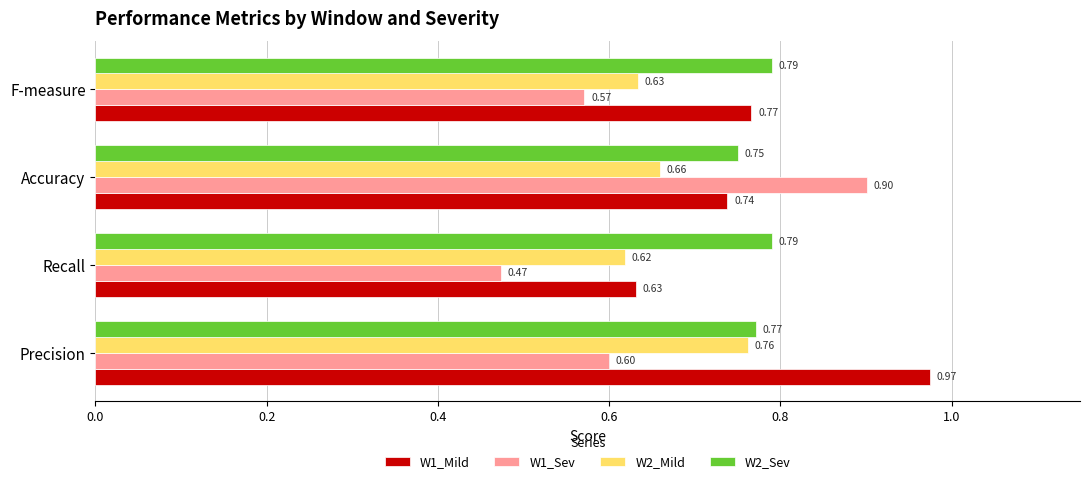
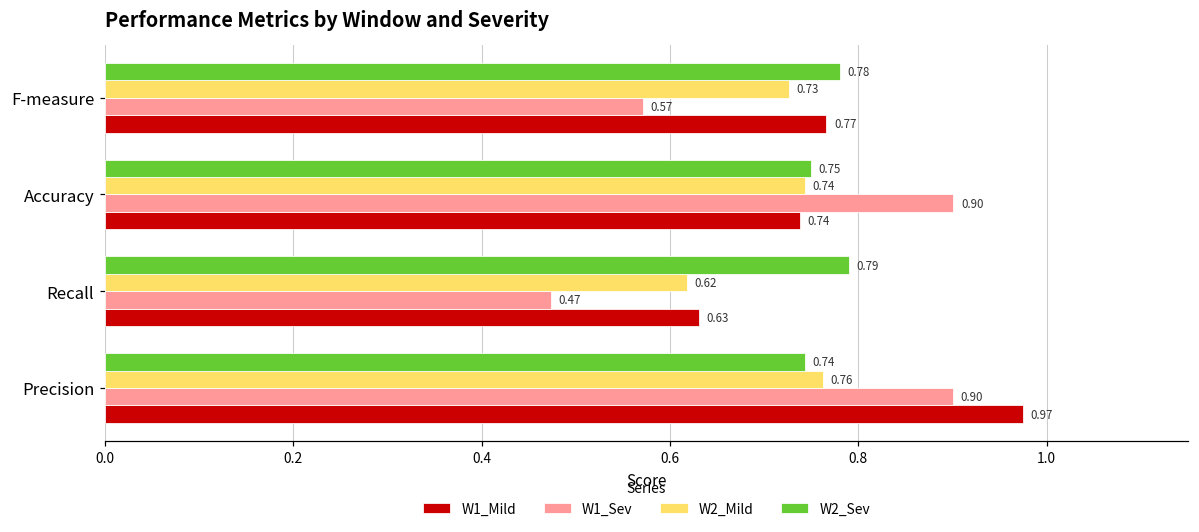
W2_Sev, F-measure: 0.79 -> 0.78
W2_Mild, F-measure: 0.63 -> 0.73
W2_Mild, Accuracy: 0.66 -> 0.74
W2_Sev, Precision: 0.77 -> 0.74
W1_Sev, Precision: 0.60 -> 0.90
